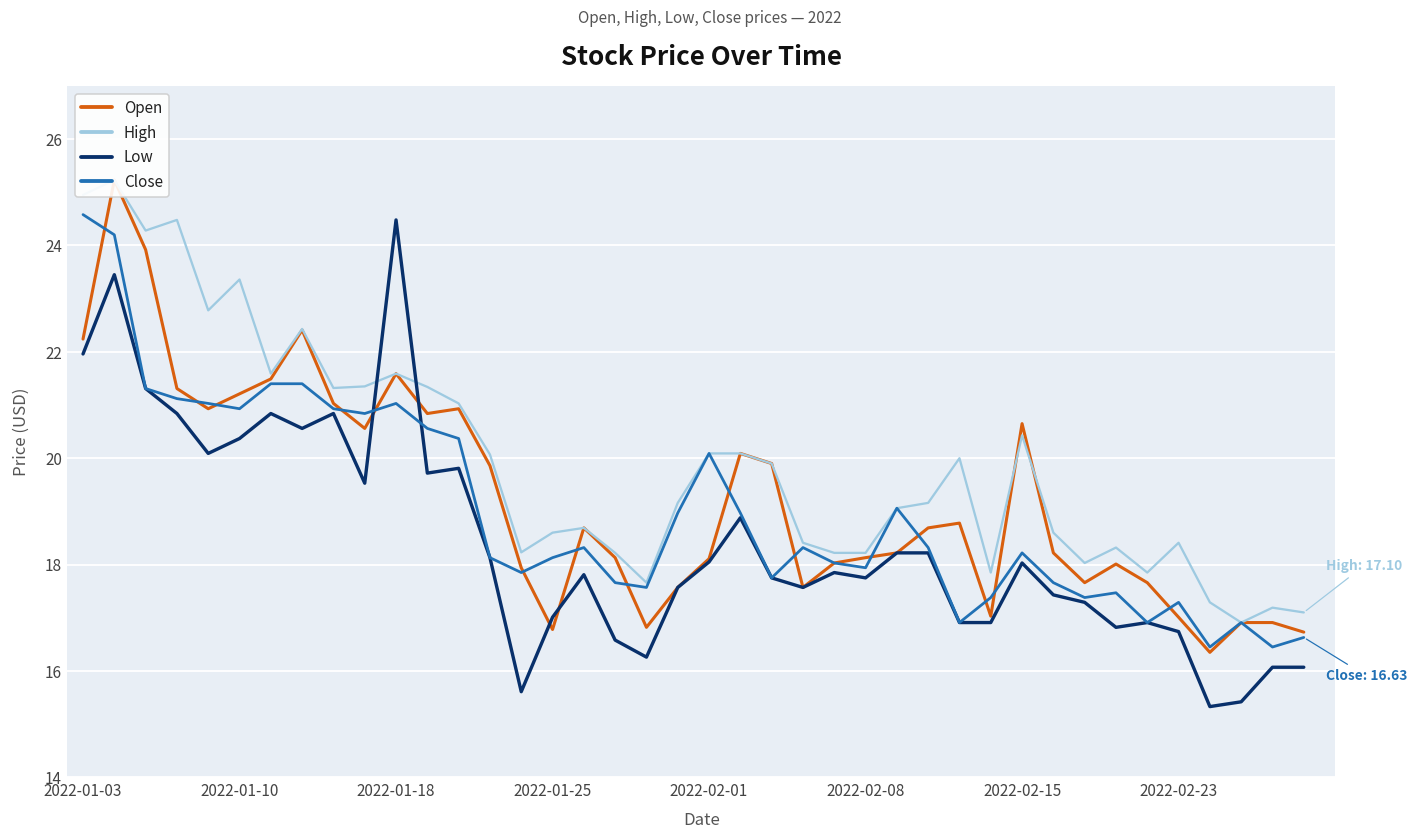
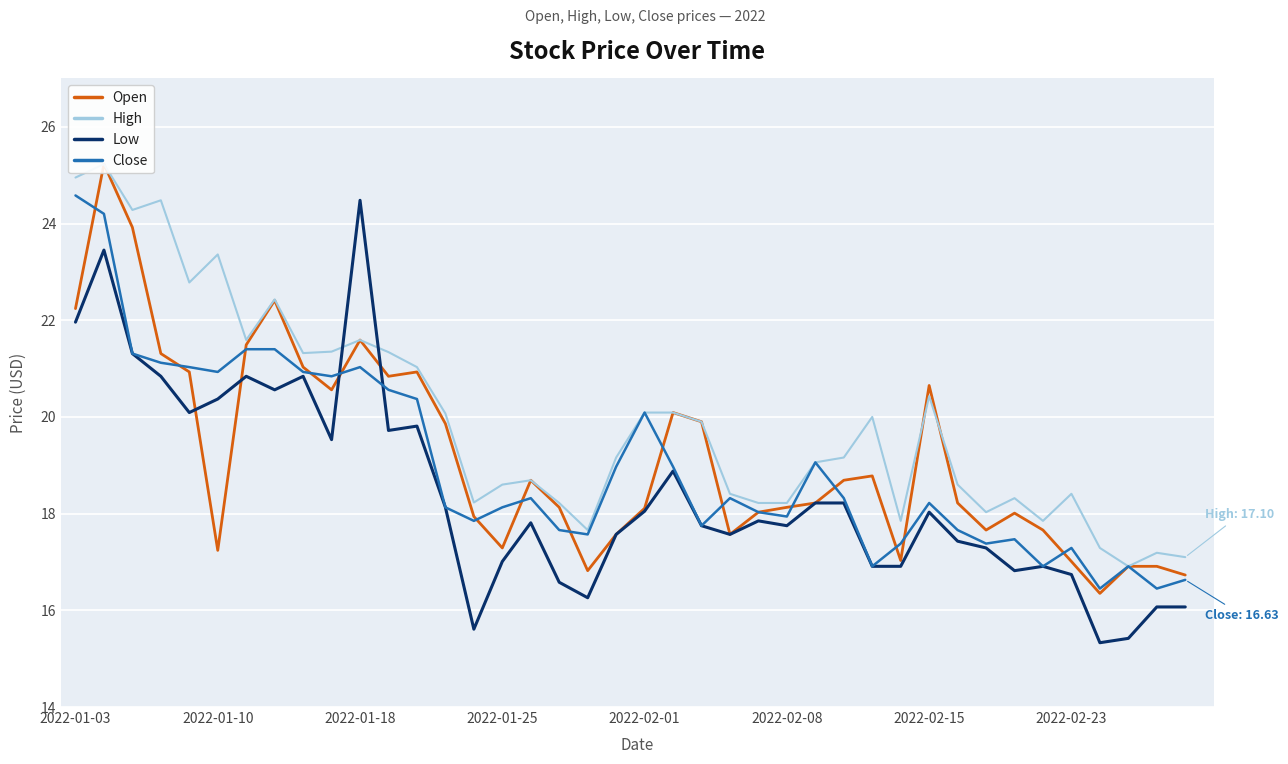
Open, 2022-01-10: 21.2 -> 17.2
Open, 2022-01-25: 16.8 -> 17.3
